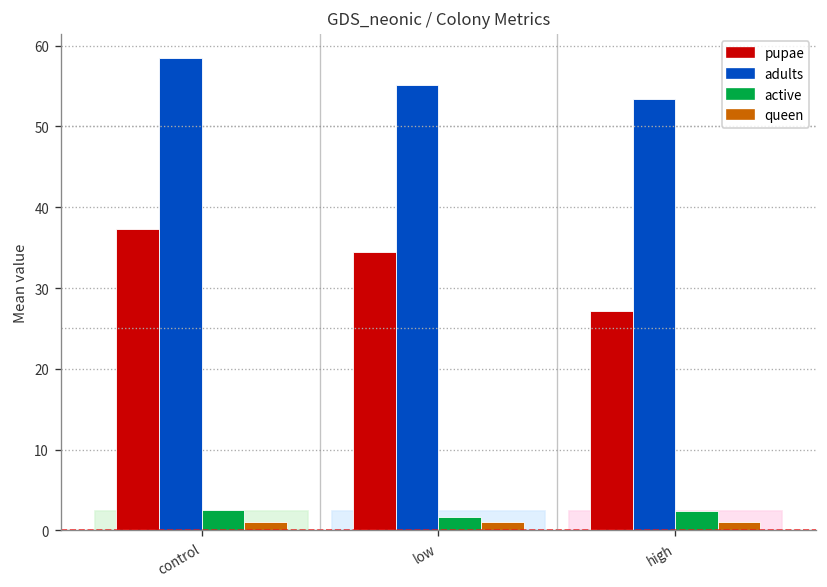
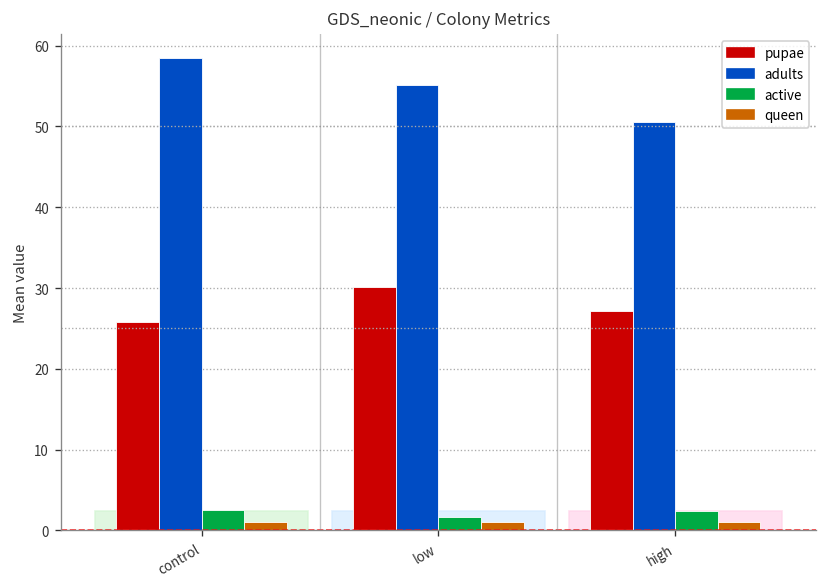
pupae, control: 37 -> 26
pupae, low: 34 -> 30
adults, high: 53 -> 51
